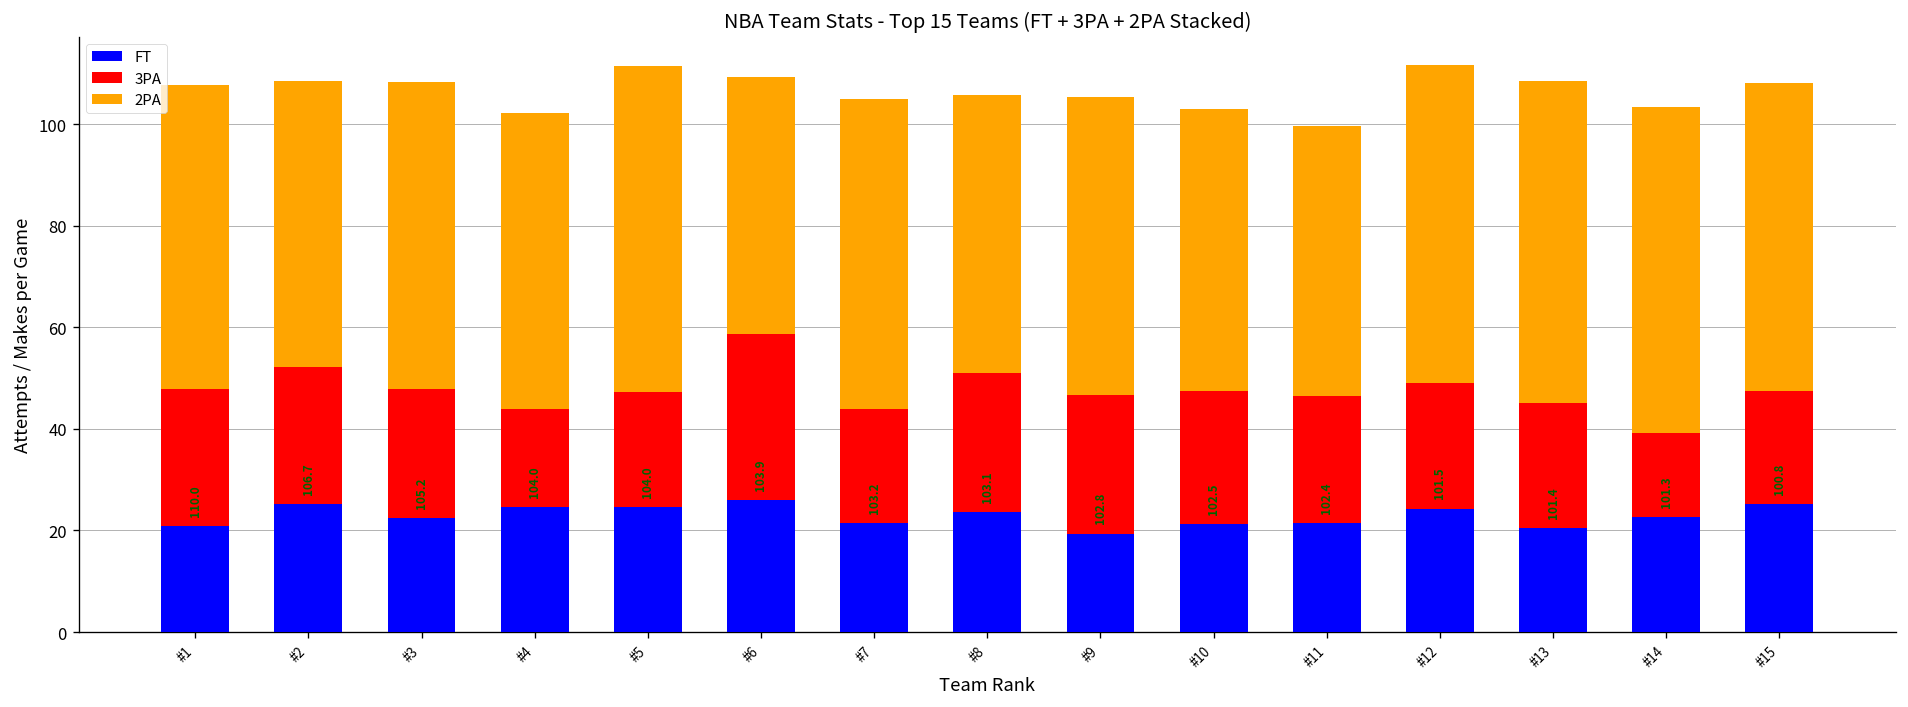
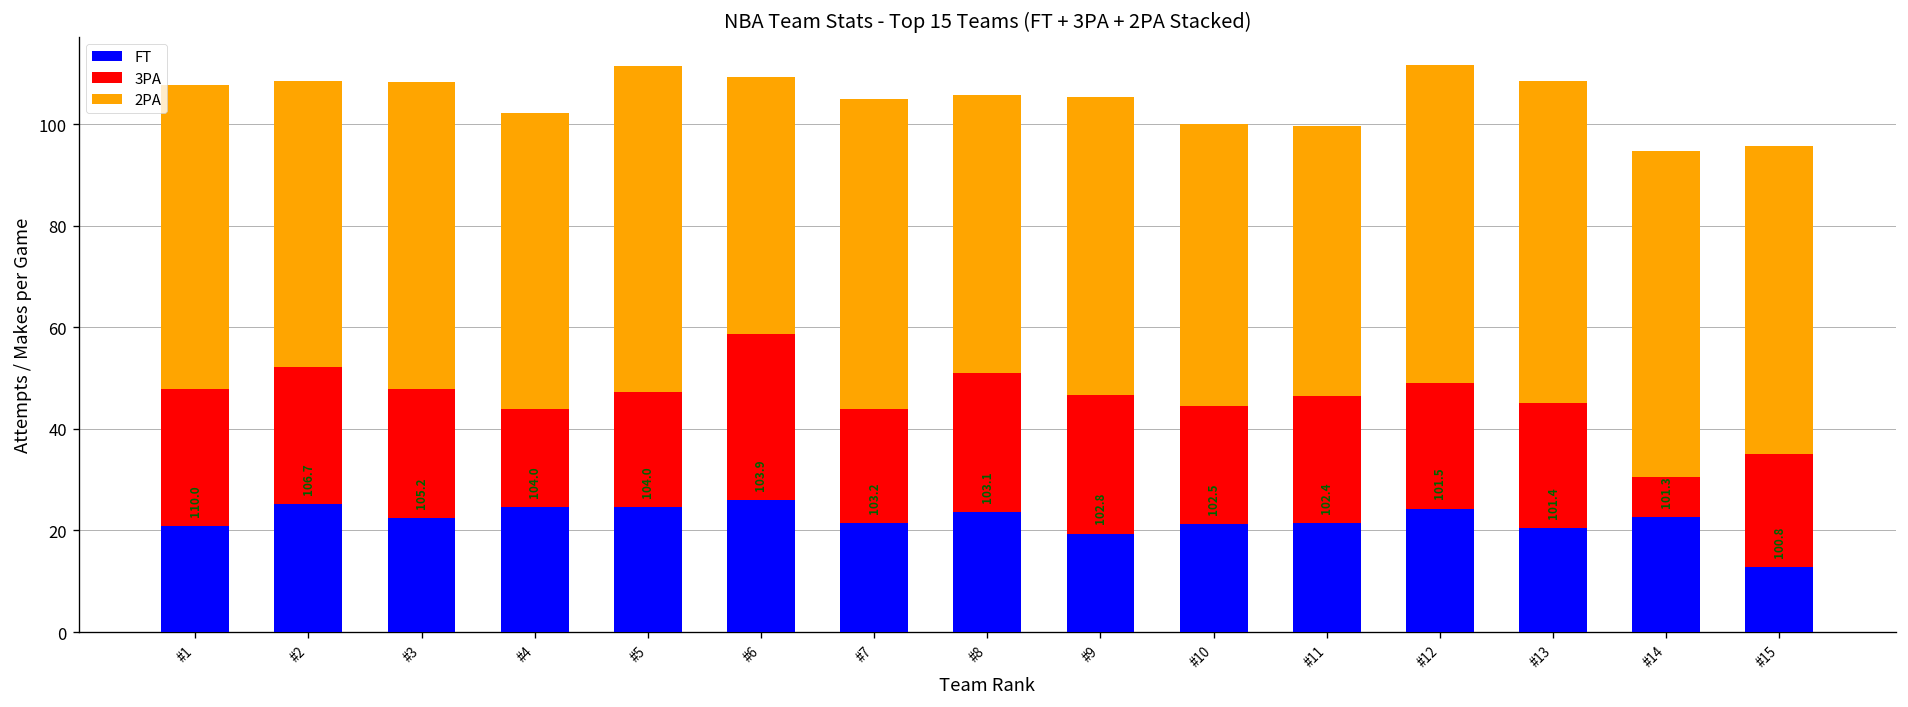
3PA, #10: 26 -> 23
3PA, #14: 16 -> 8
FT, #15: 25 -> 13
